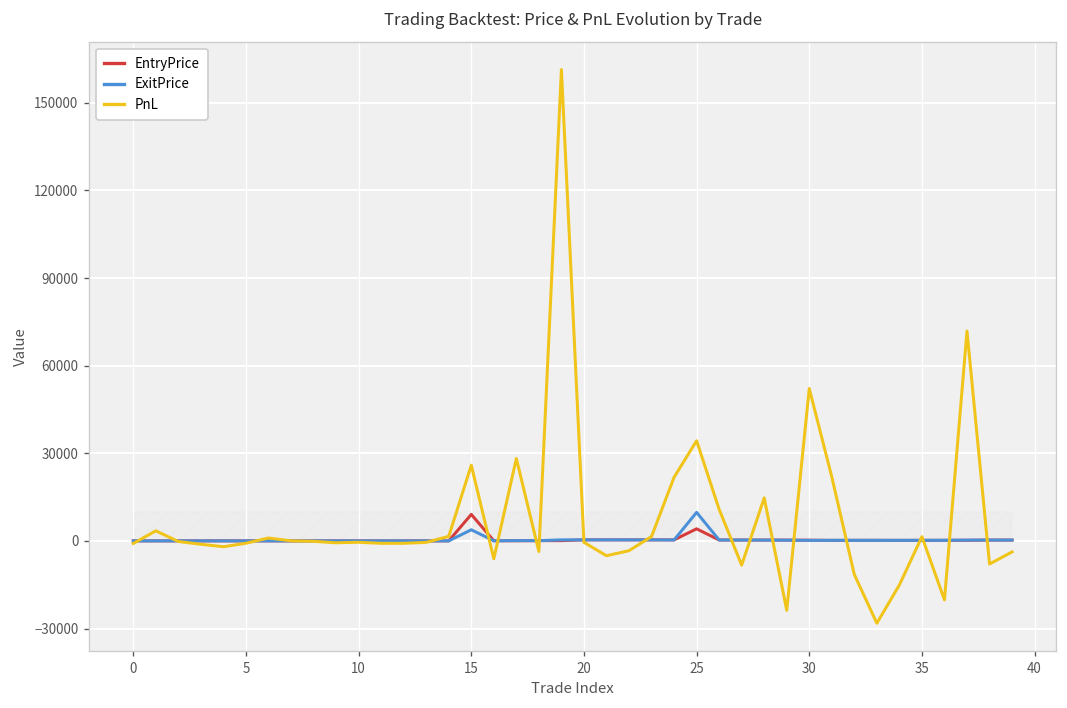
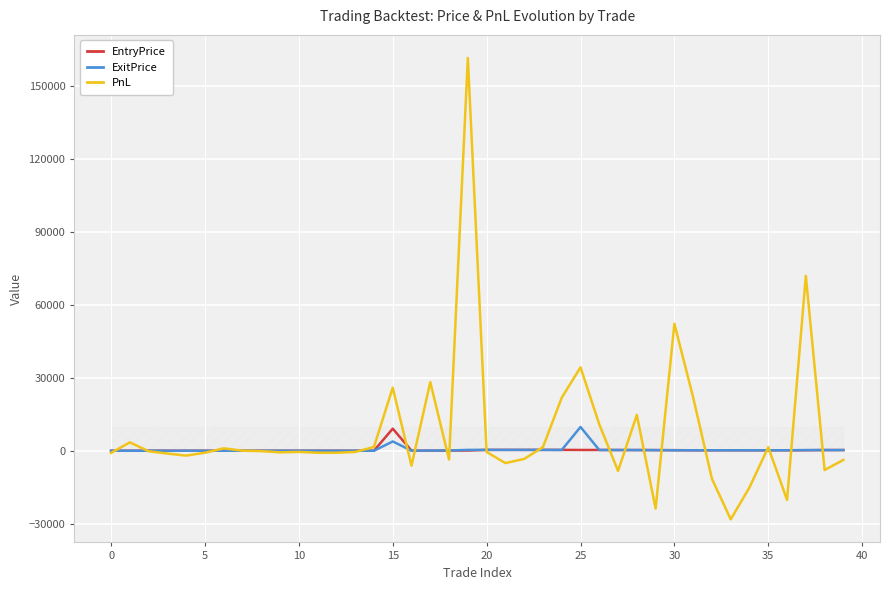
EntryPrice, 25: 4000 -> 0
